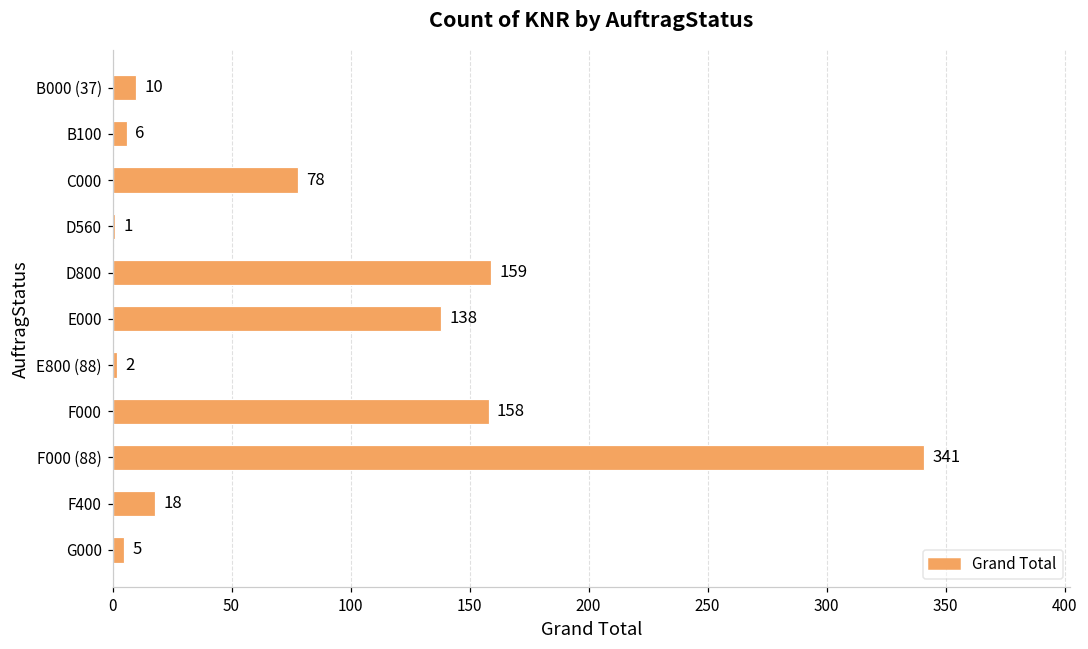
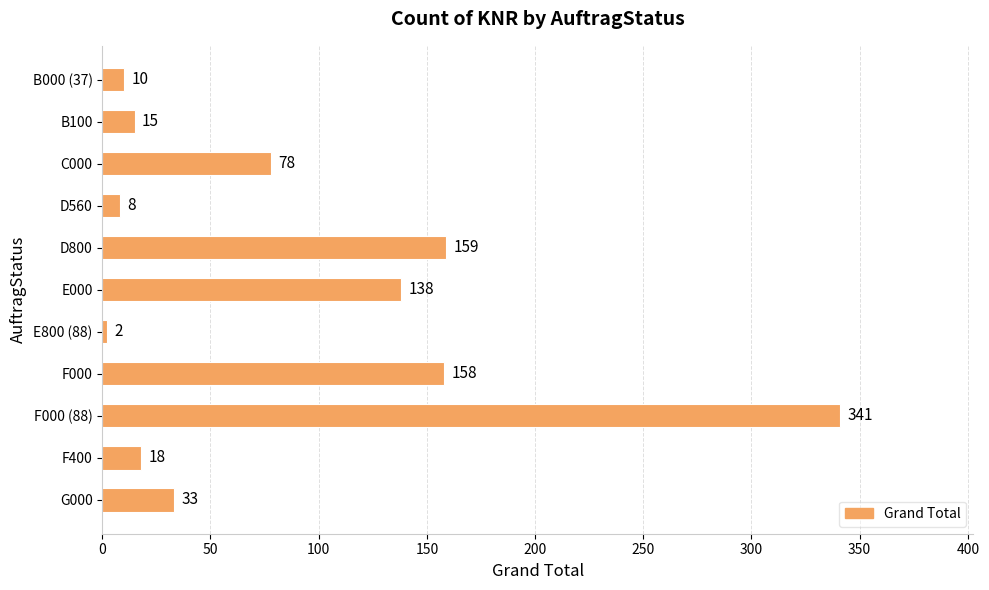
B100: 6 -> 15
D560: 1 -> 8
G000: 5 -> 33
